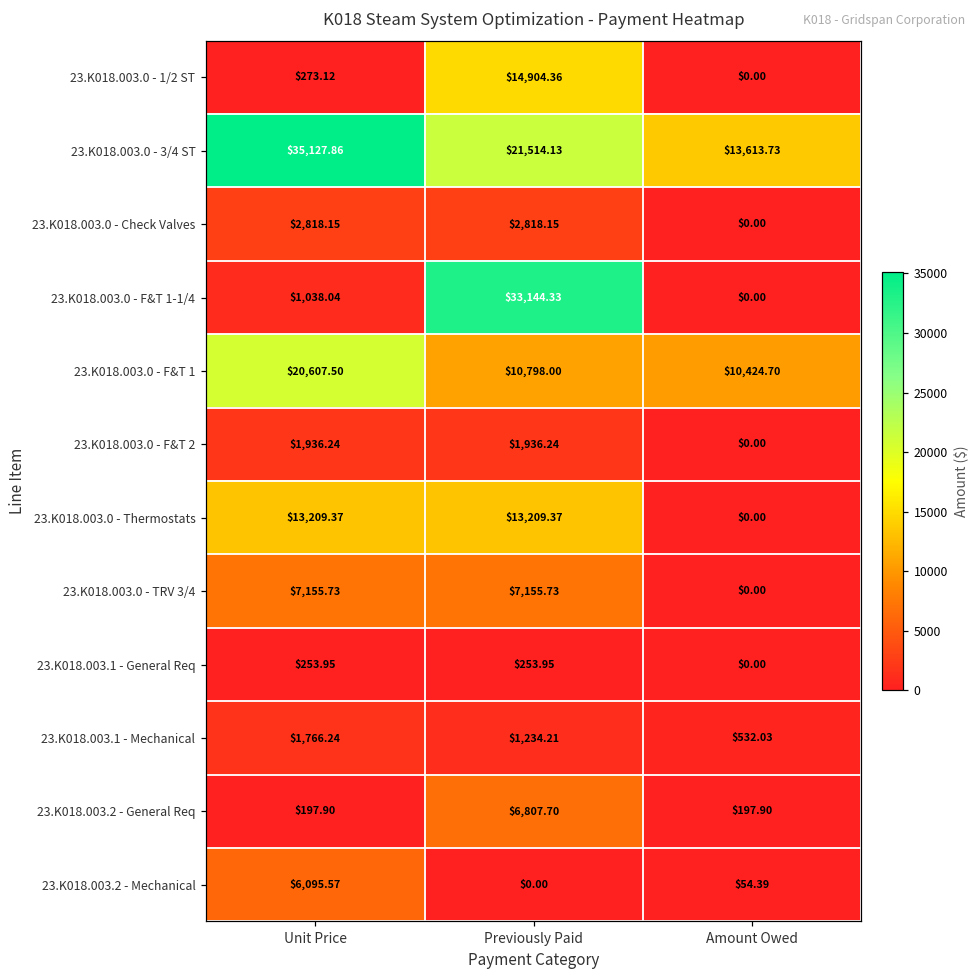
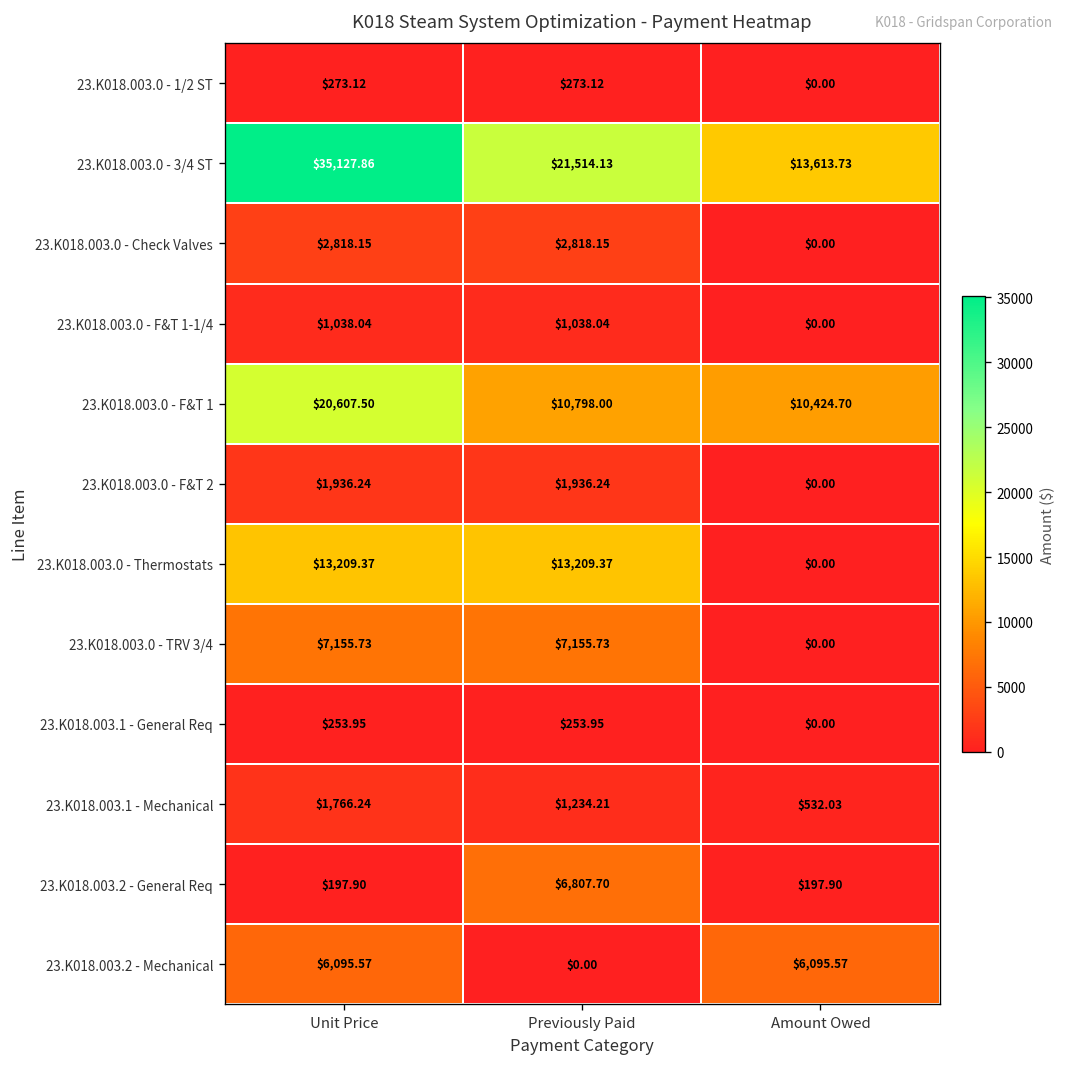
23.K018.003.0 - 1/2 ST, Previously Paid: $14,904.36 -> $273.12
23.K018.003.0 - F&T 1-1/4, Previously Paid: $33,144.33 -> $1,038.04
23.K018.003.2 - Mechanical, Amount Owed: $54.39 -> $6,095.57
